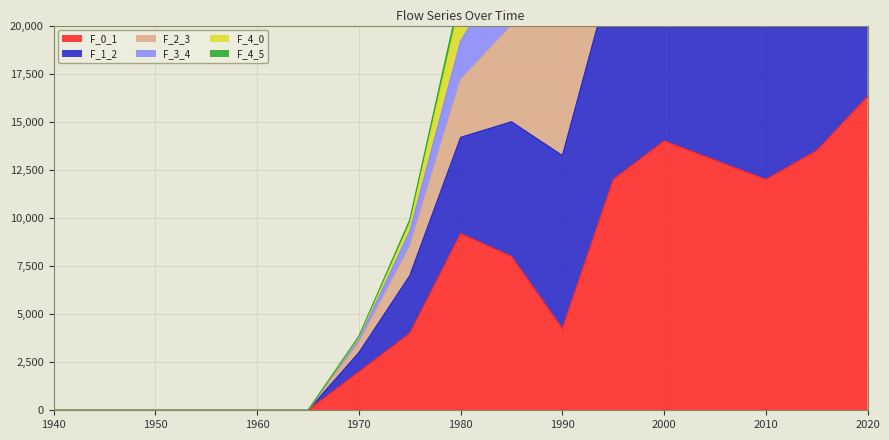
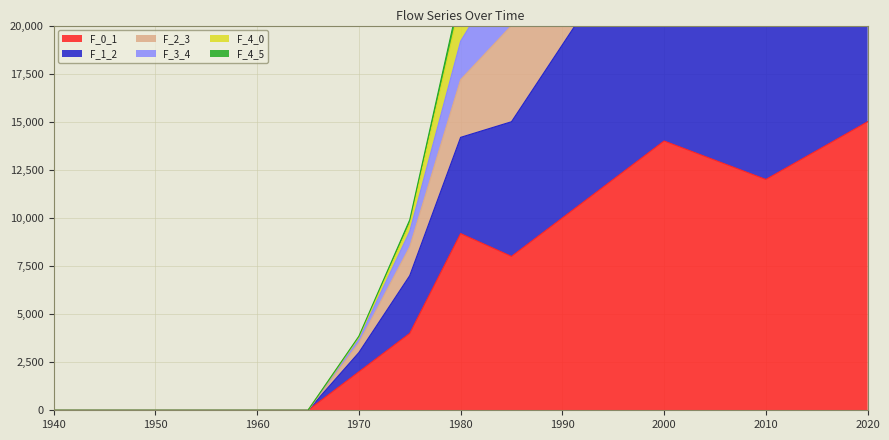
F_0_1, 1990: 4,200 -> 10,000
F_0_1, 2020: 16,300 -> 15,000
